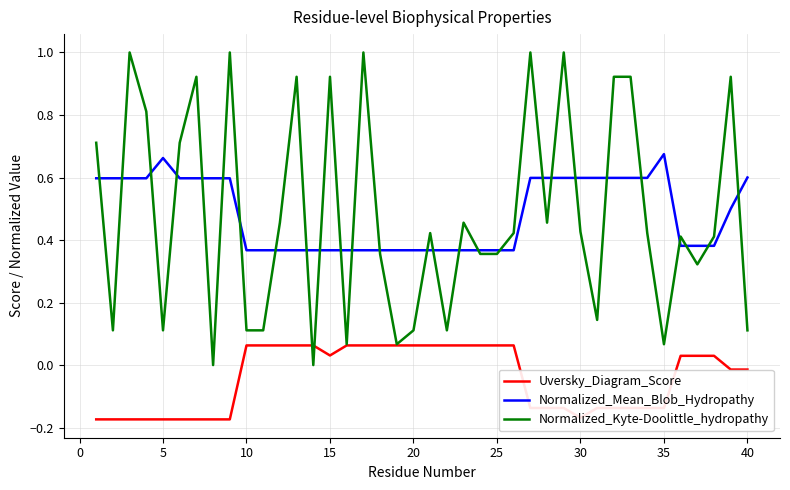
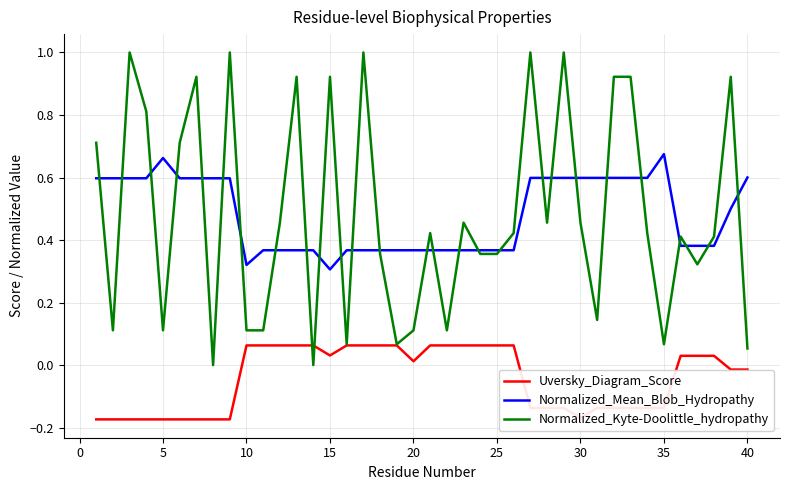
Normalized_Mean_Blob_Hydropathy, 10: 0.37 -> 0.32
Normalized_Mean_Blob_Hydropathy, 15: 0.37 -> 0.31
Uversky_Diagram_Score, 20: 0.06 -> 0.01
Normalized_Kyte-Doolittle_hydropathy, 30: 0.43 -> 0.46
Normalized_Kyte-Doolittle_hydropathy, 40: 0.11 -> 0.05
